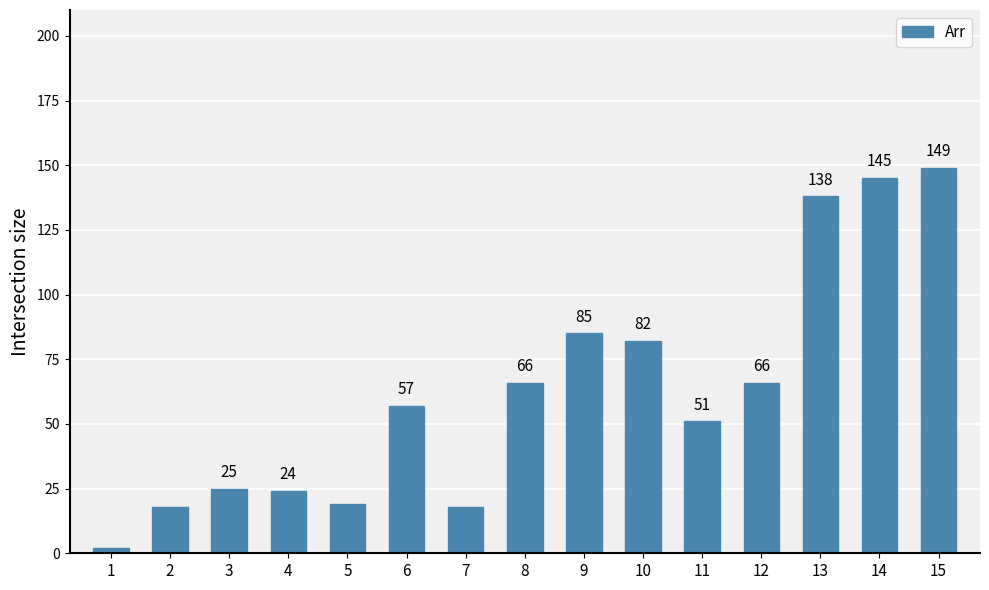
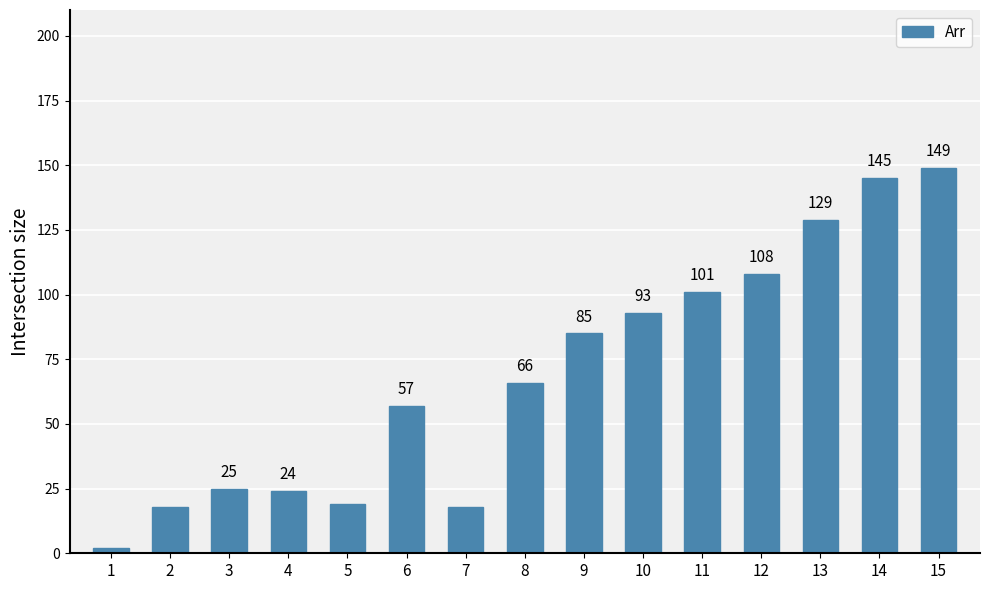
10: 82 -> 93
11: 51 -> 101
12: 66 -> 108
13: 138 -> 129
